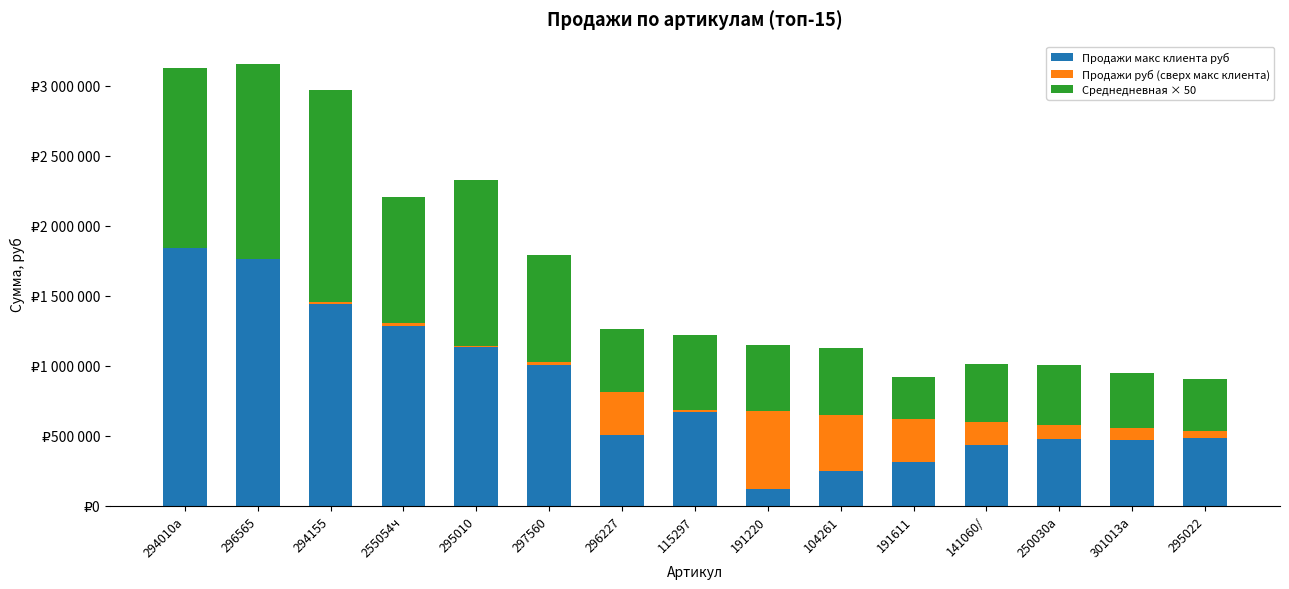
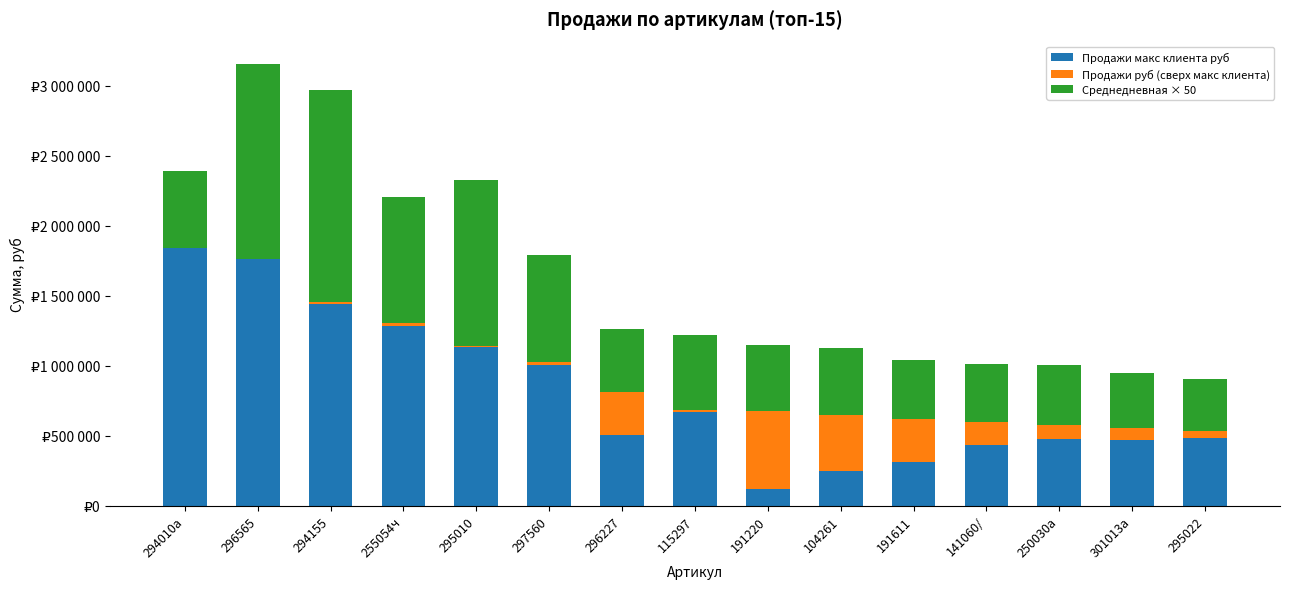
Среднедневная × 50, 294010а: ₽1280000 -> ₽550000
Среднедневная × 50, 191611: ₽300000 -> ₽430000
